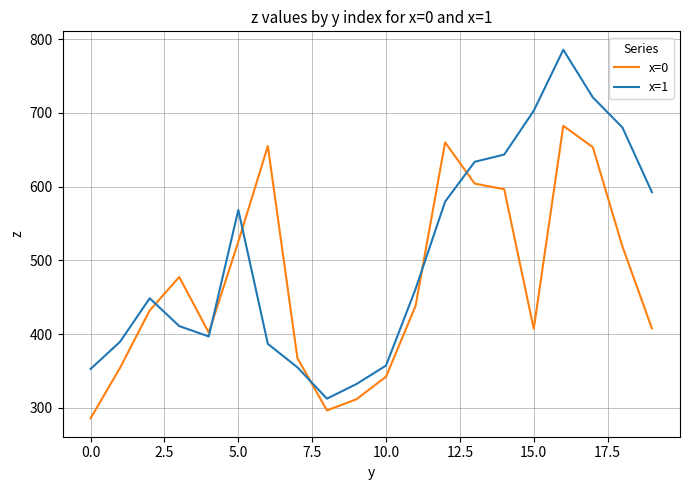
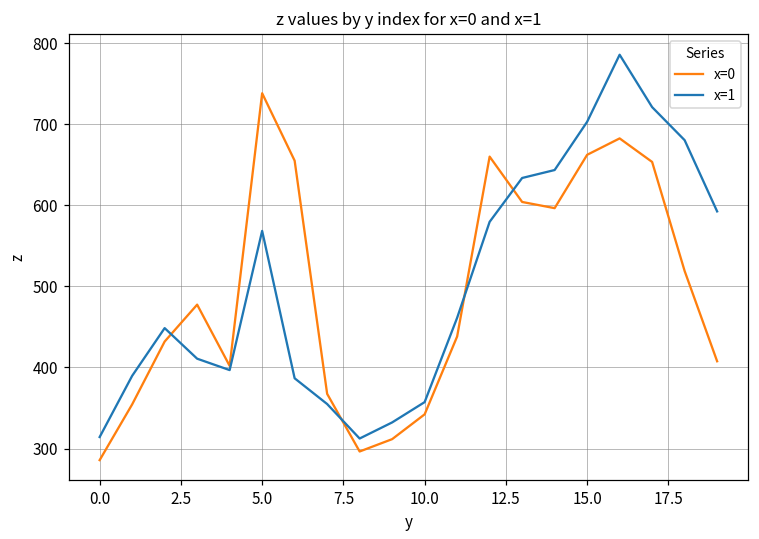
x=1, 0.0: 350 -> 310
x=0, 5.0: 530 -> 740
x=0, 15.0: 410 -> 660
